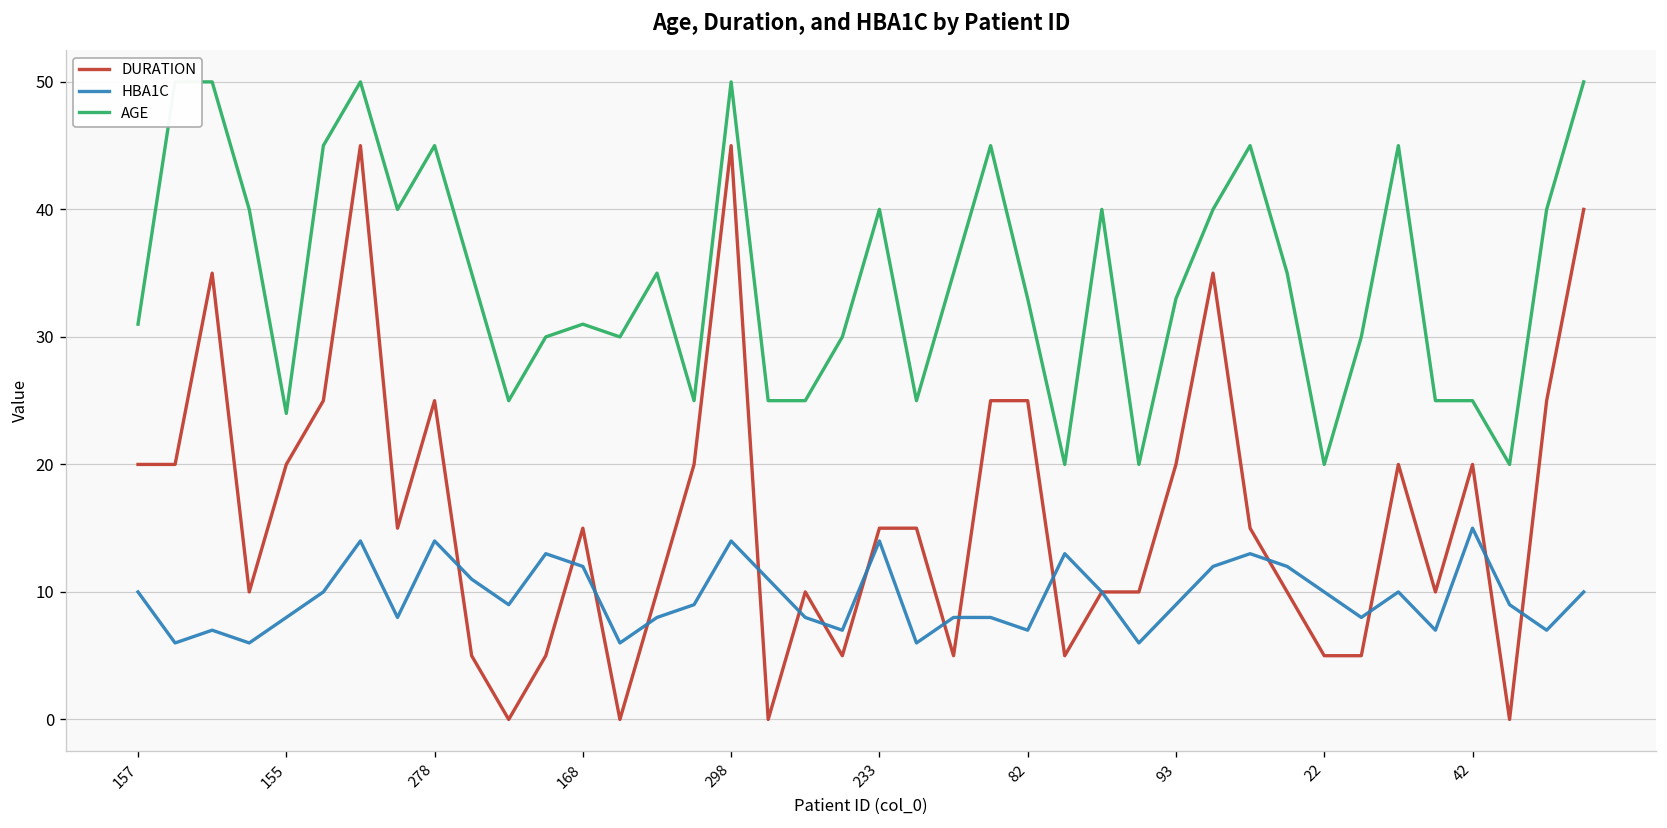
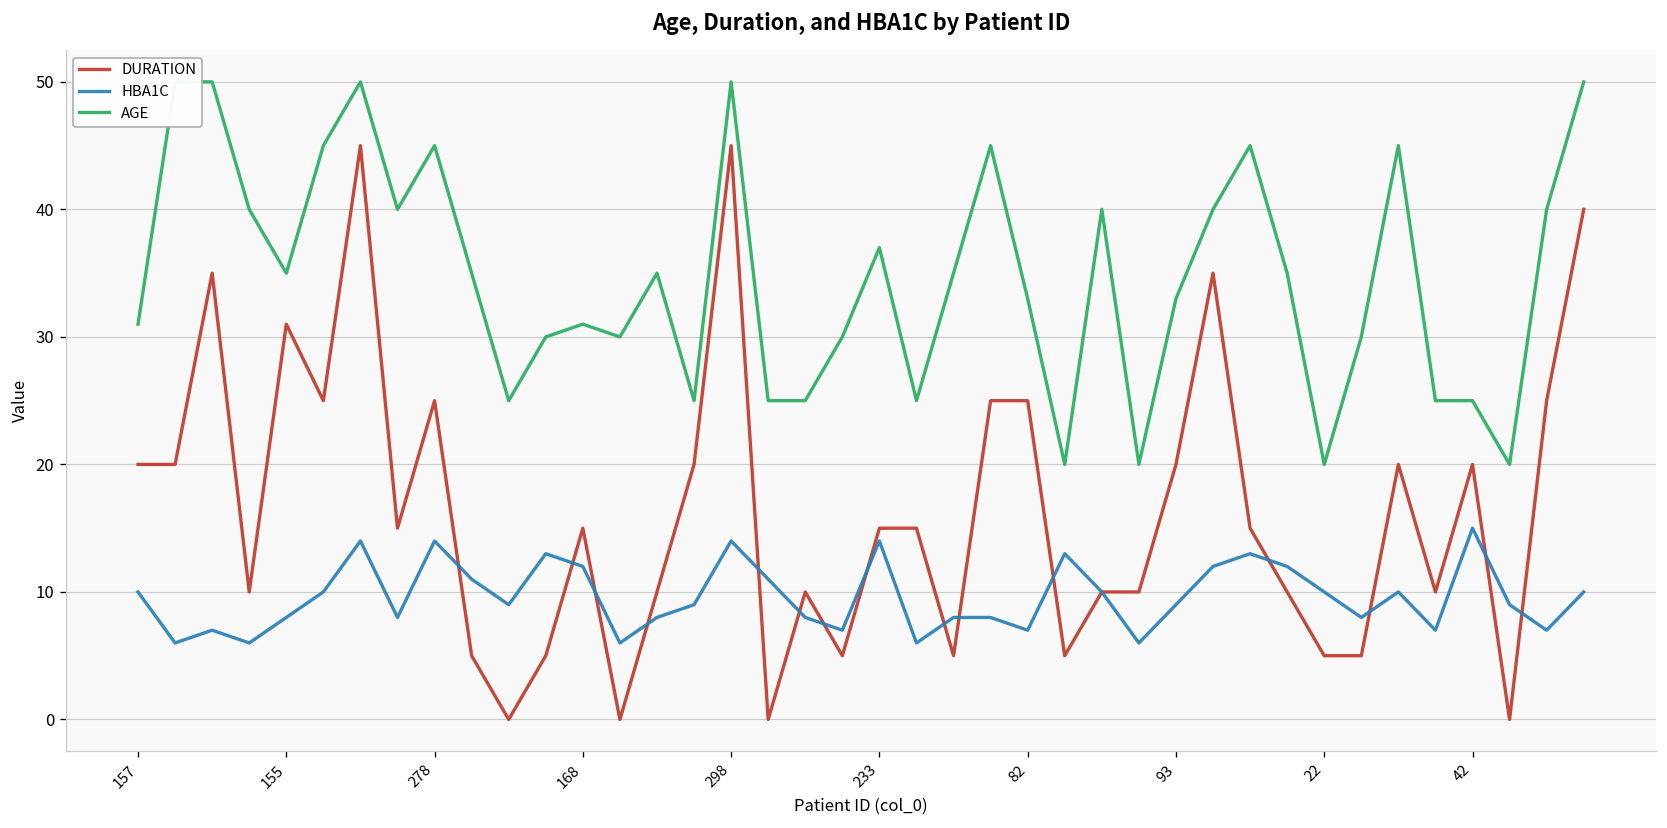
DURATION, 155: 20 -> 31
AGE, 155: 24 -> 35
AGE, 233: 40 -> 37
